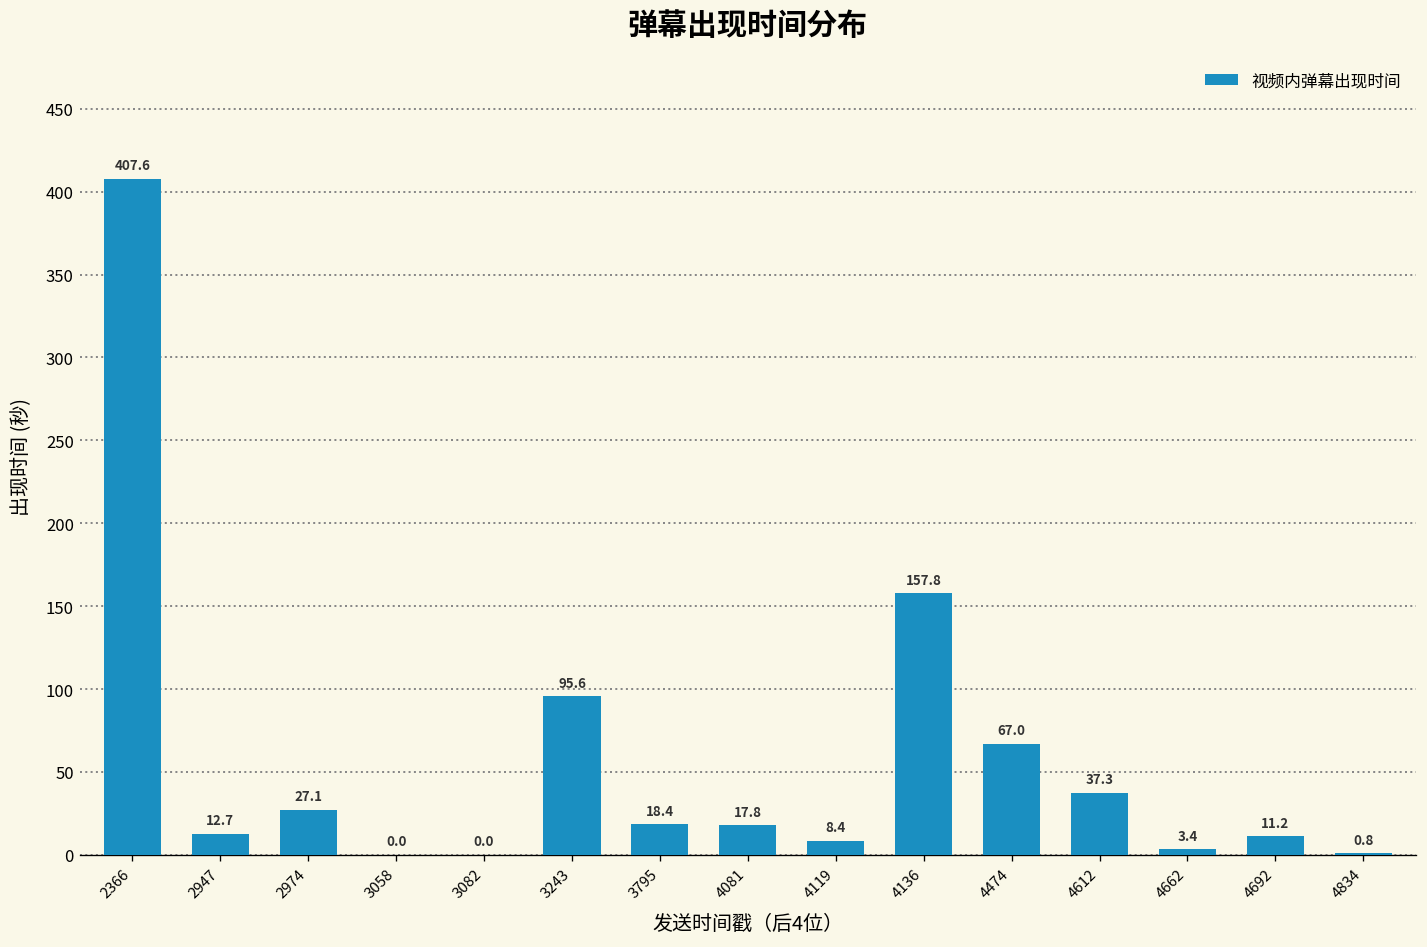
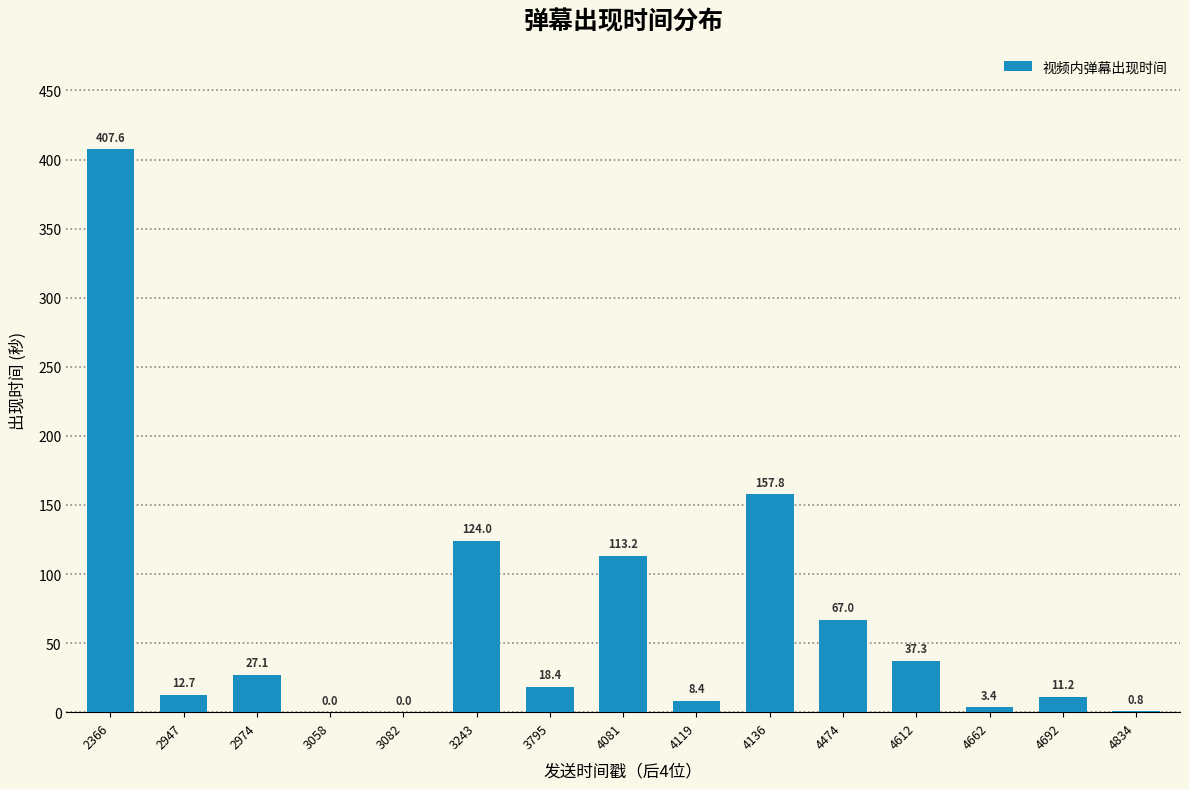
3243: 95.6 -> 124.0
4081: 17.8 -> 113.2
